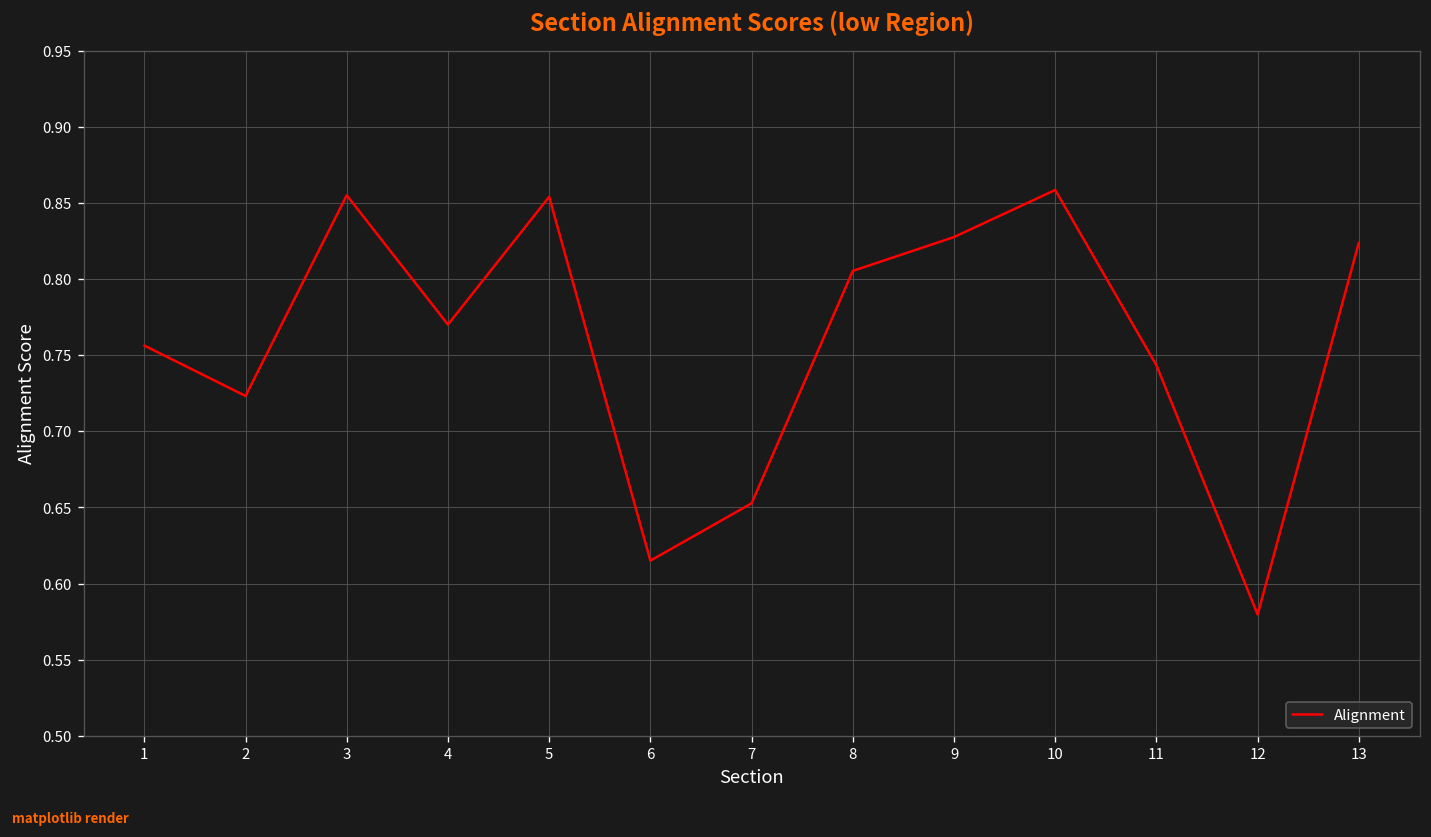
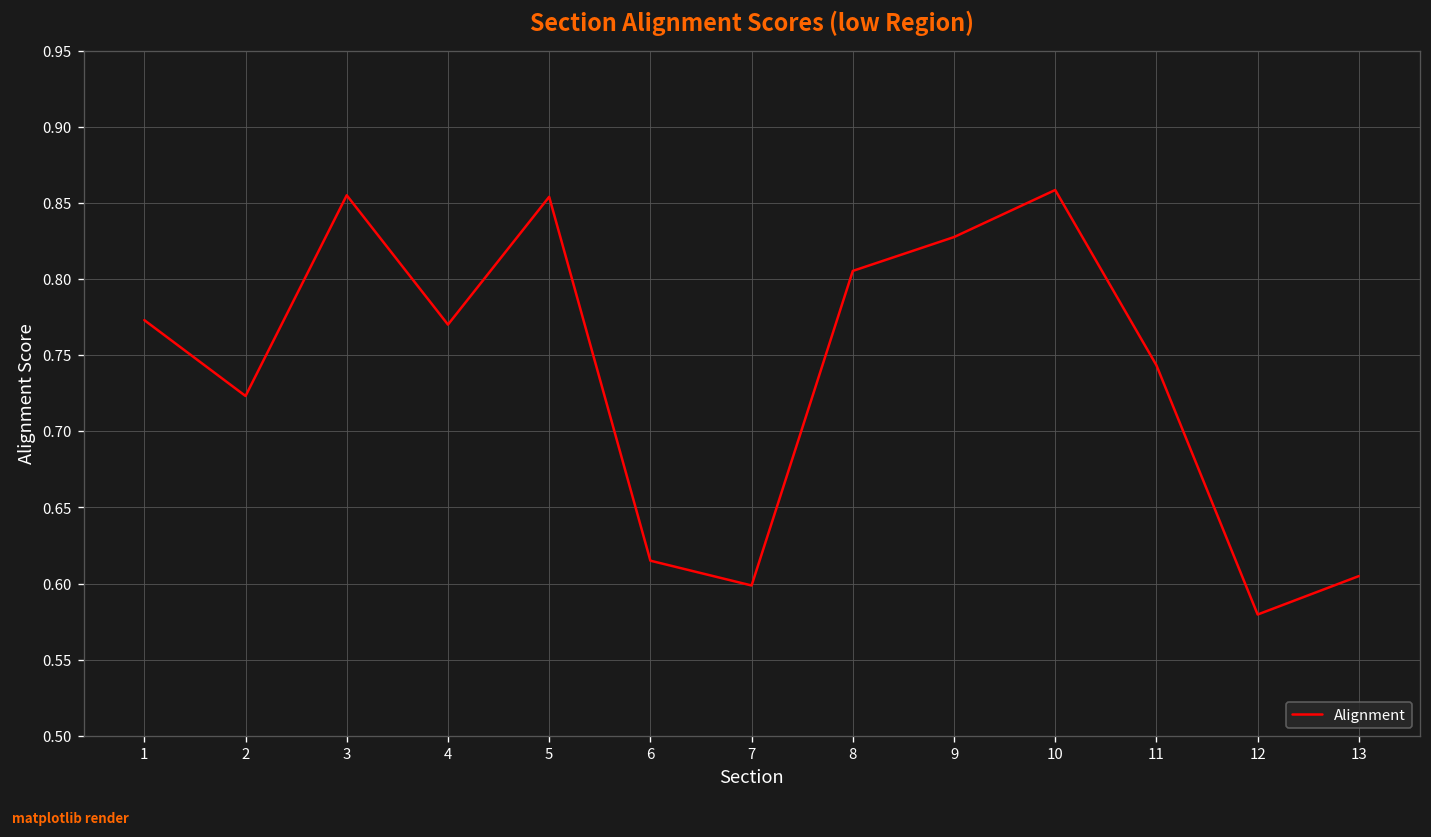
1: 0.756 -> 0.773
7: 0.653 -> 0.599
13: 0.824 -> 0.605
